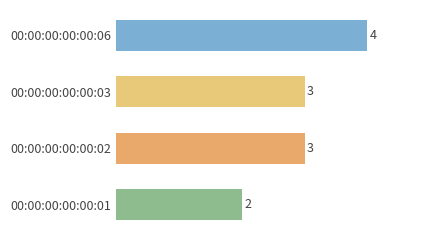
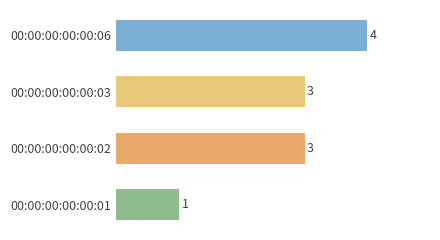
00:00:00:00:00:01: 2 -> 1
